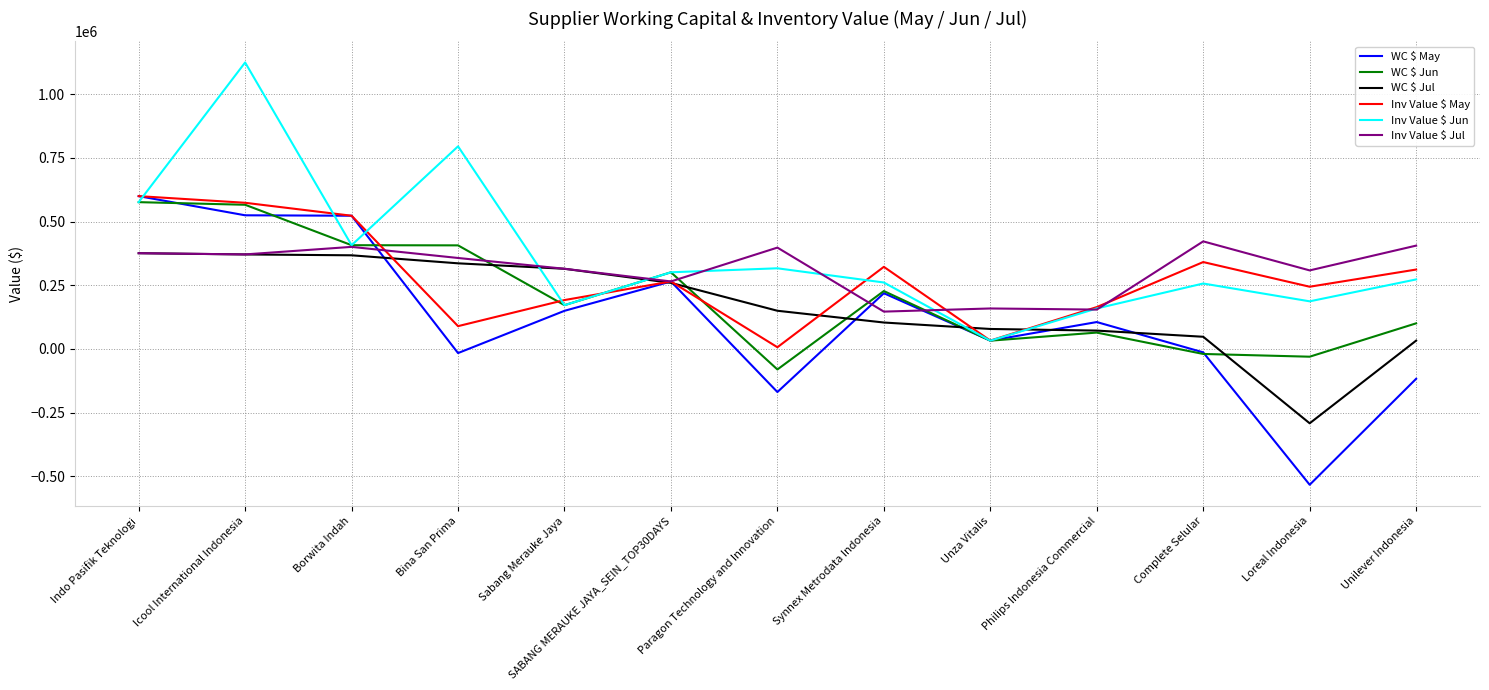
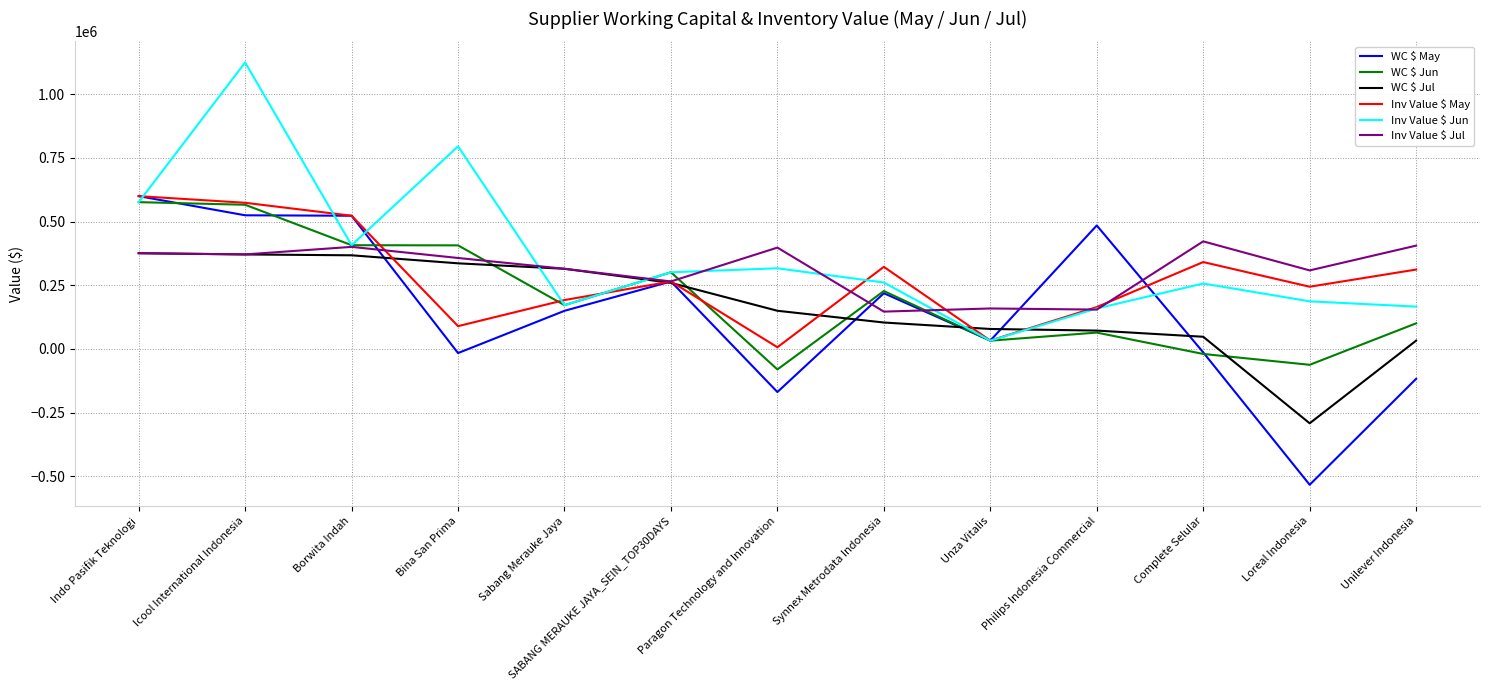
WC $ May, Philips Indonesia Commercial: 110000 -> 480000
WC $ Jun, Loreal Indonesia: -30000 -> -60000
Inv Value $ Jun, Unilever Indonesia: 270000 -> 170000
